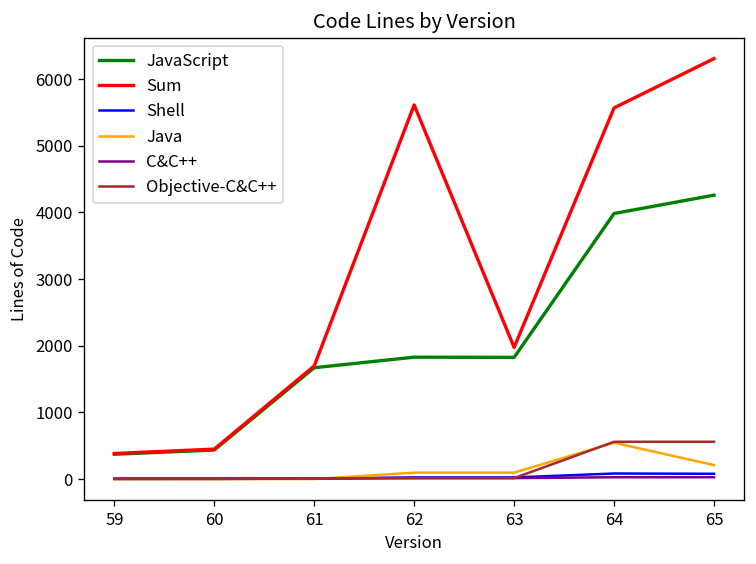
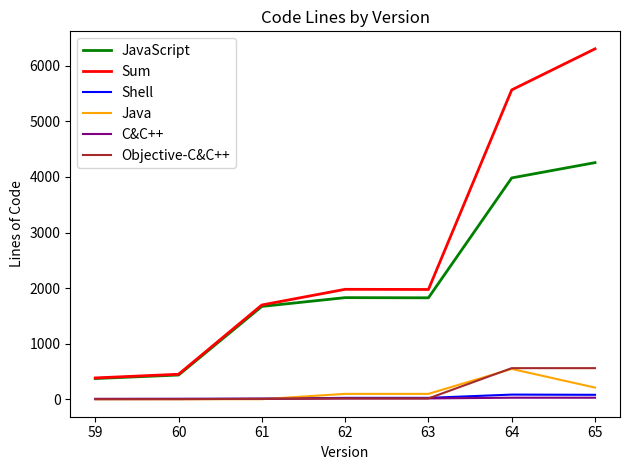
Sum, 62: 5600 -> 2000
